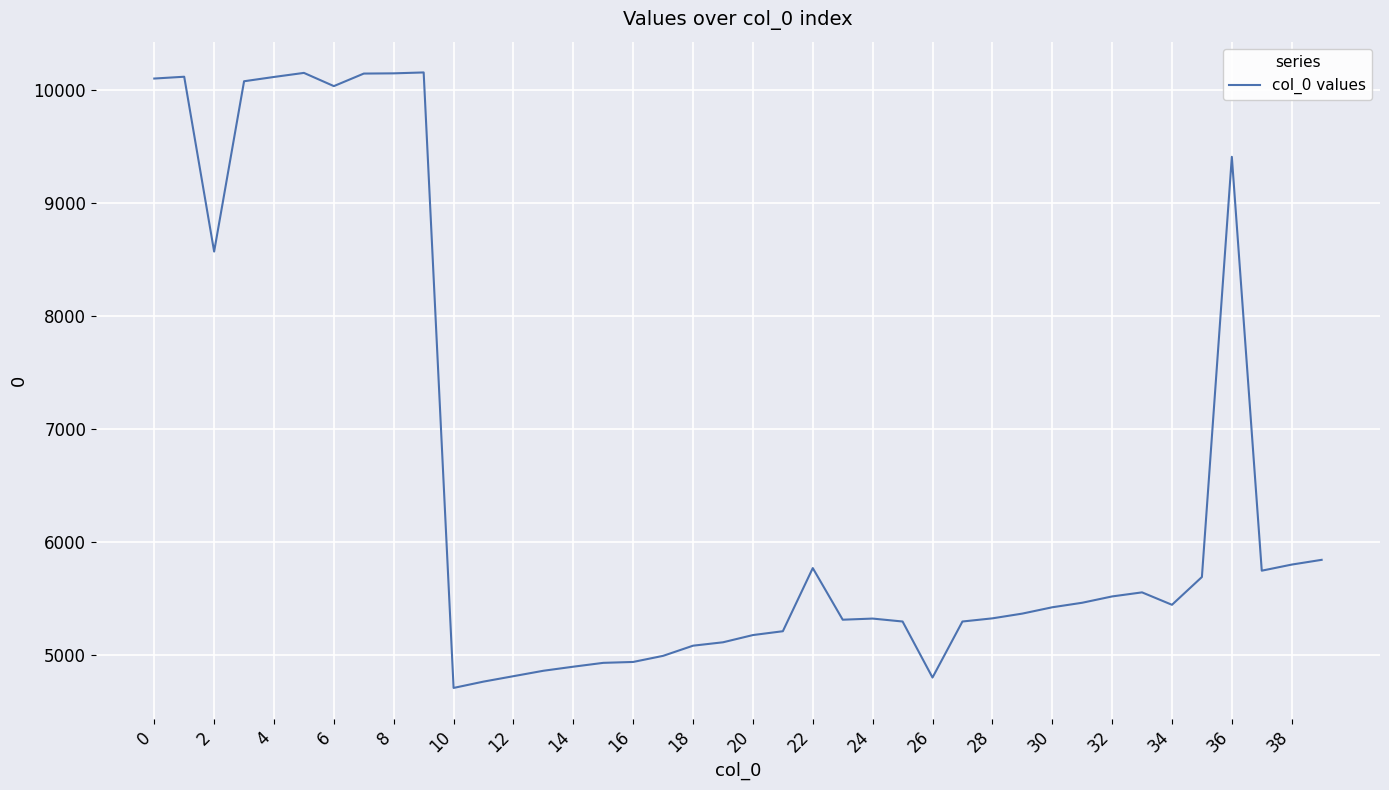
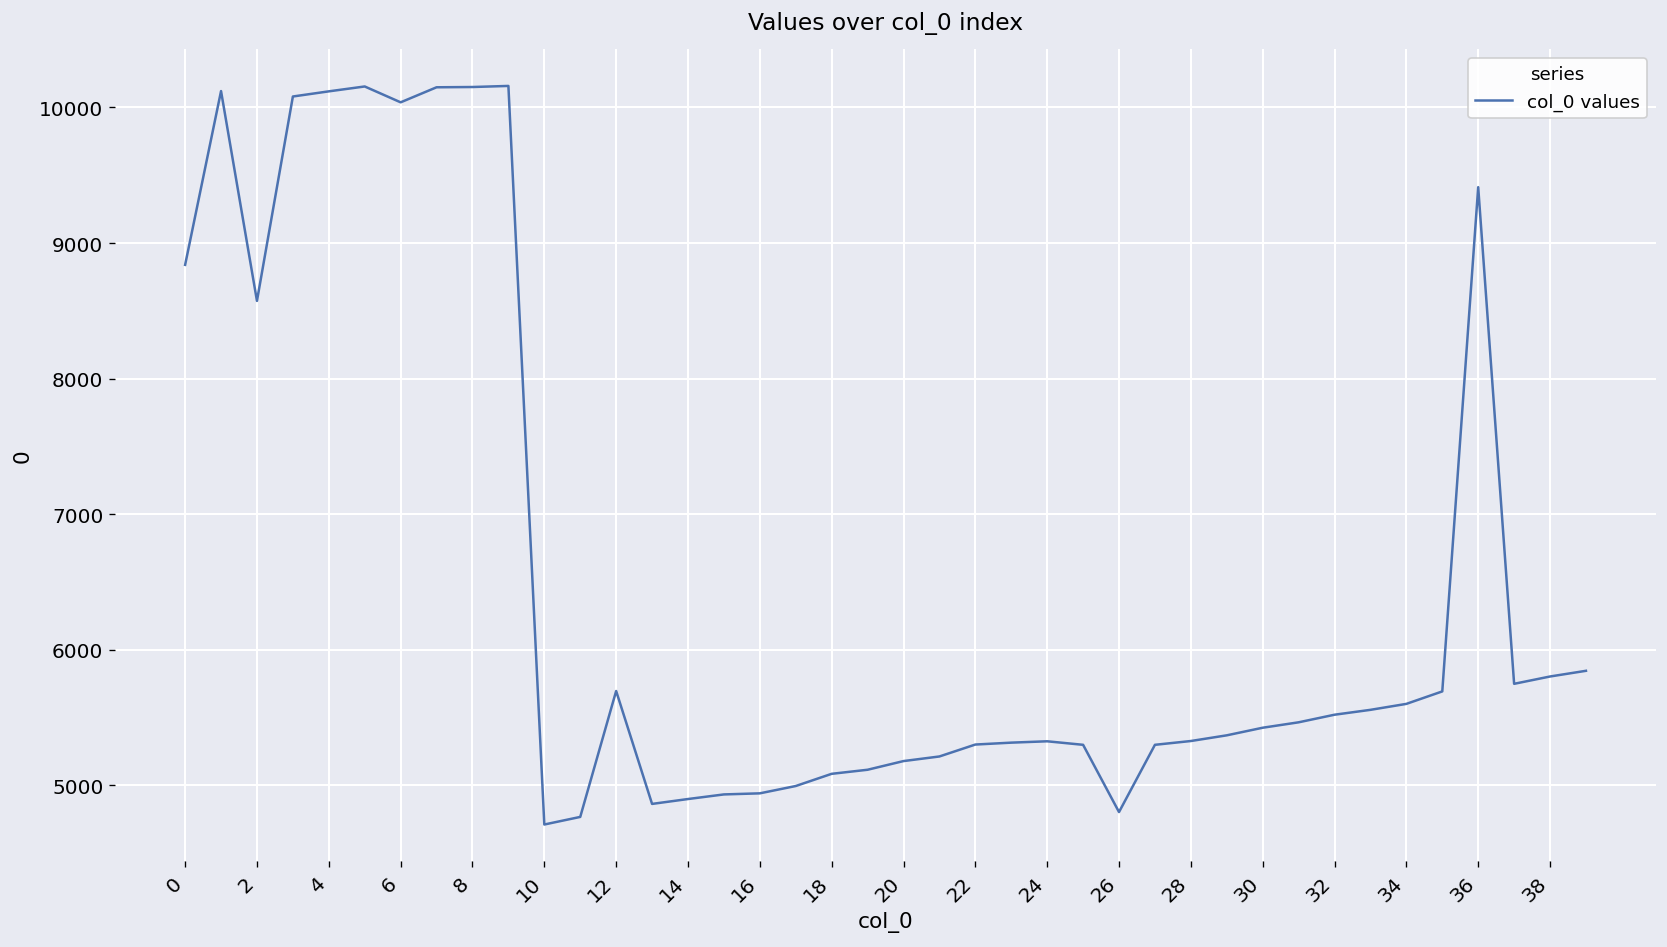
0: 10110 -> 8840
12: 4810 -> 5700
22: 5770 -> 5300
34: 5450 -> 5600
